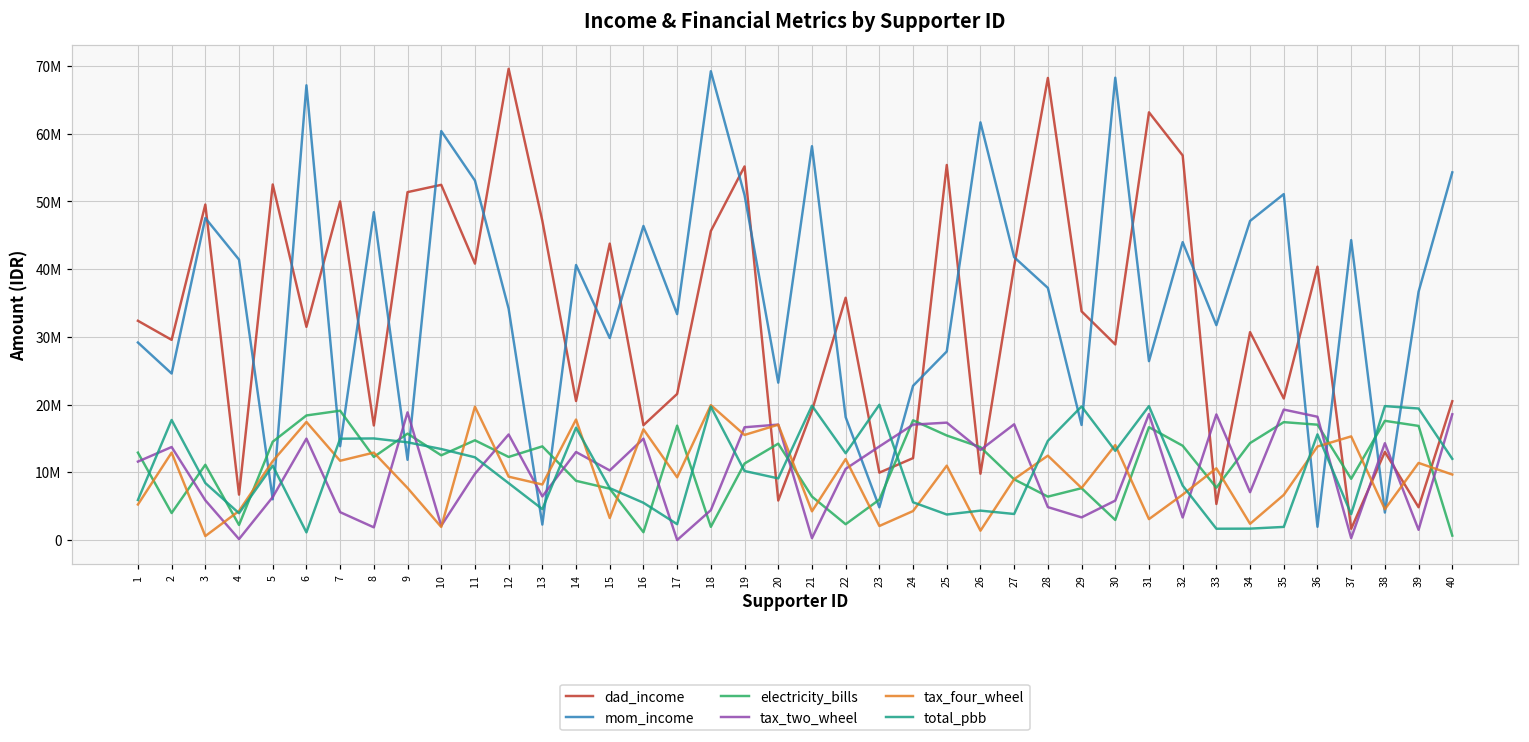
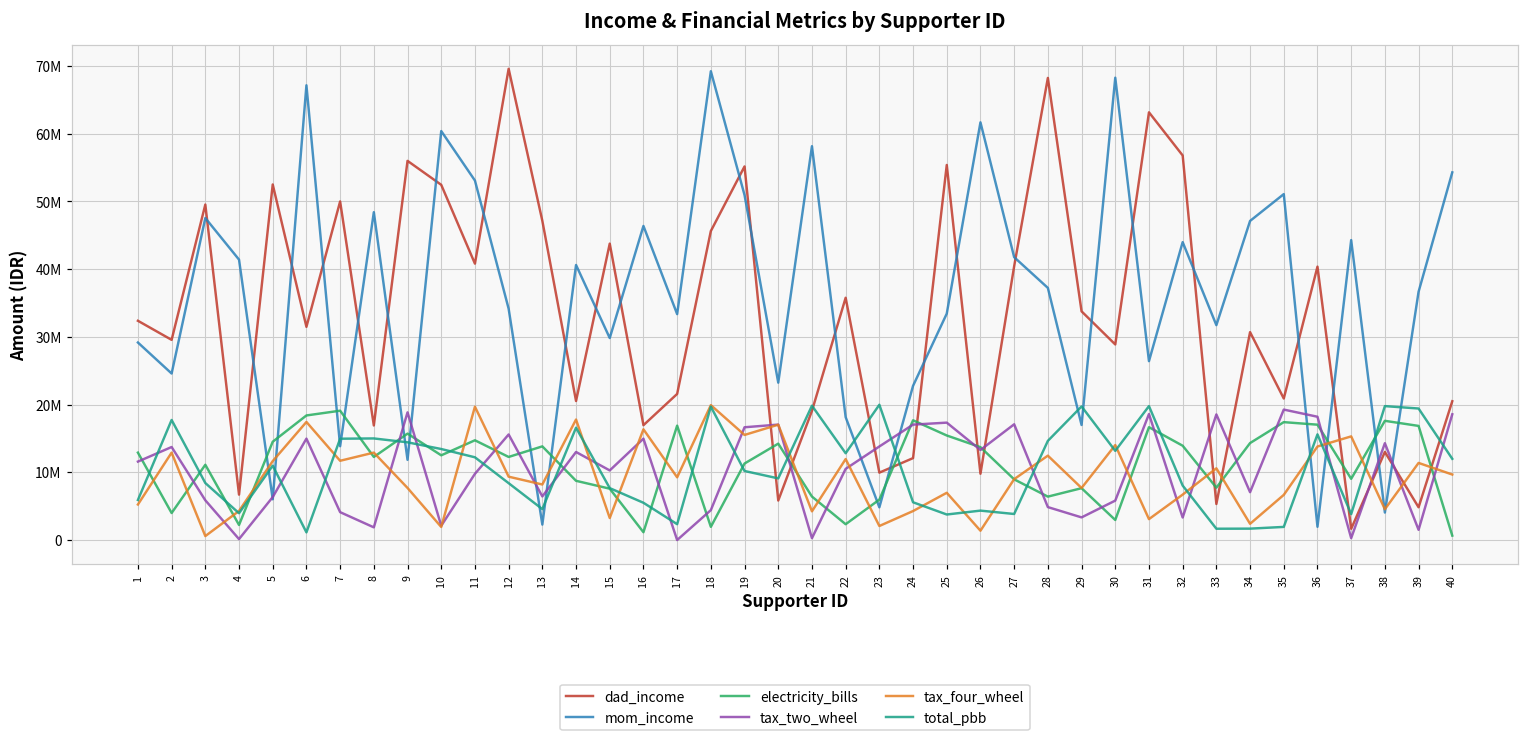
dad_income, 9: 51000000 -> 56000000
mom_income, 25: 28000000 -> 33000000
tax_four_wheel, 25: 11000000 -> 7000000
